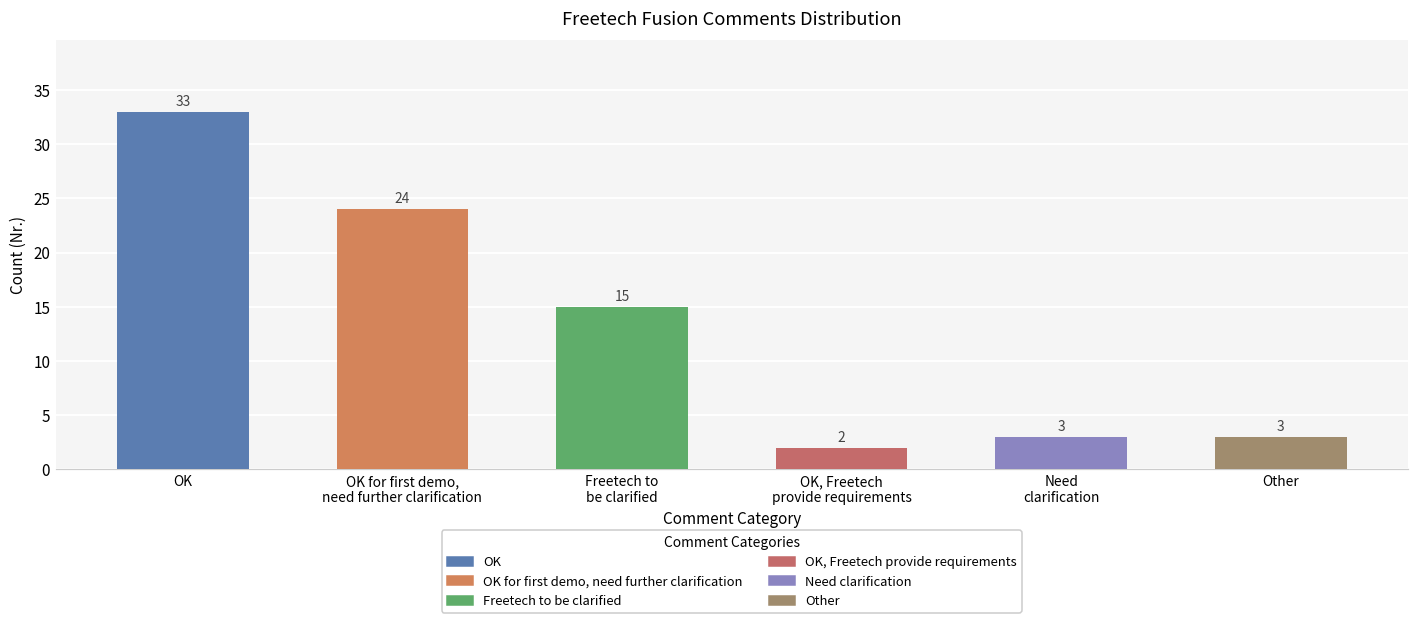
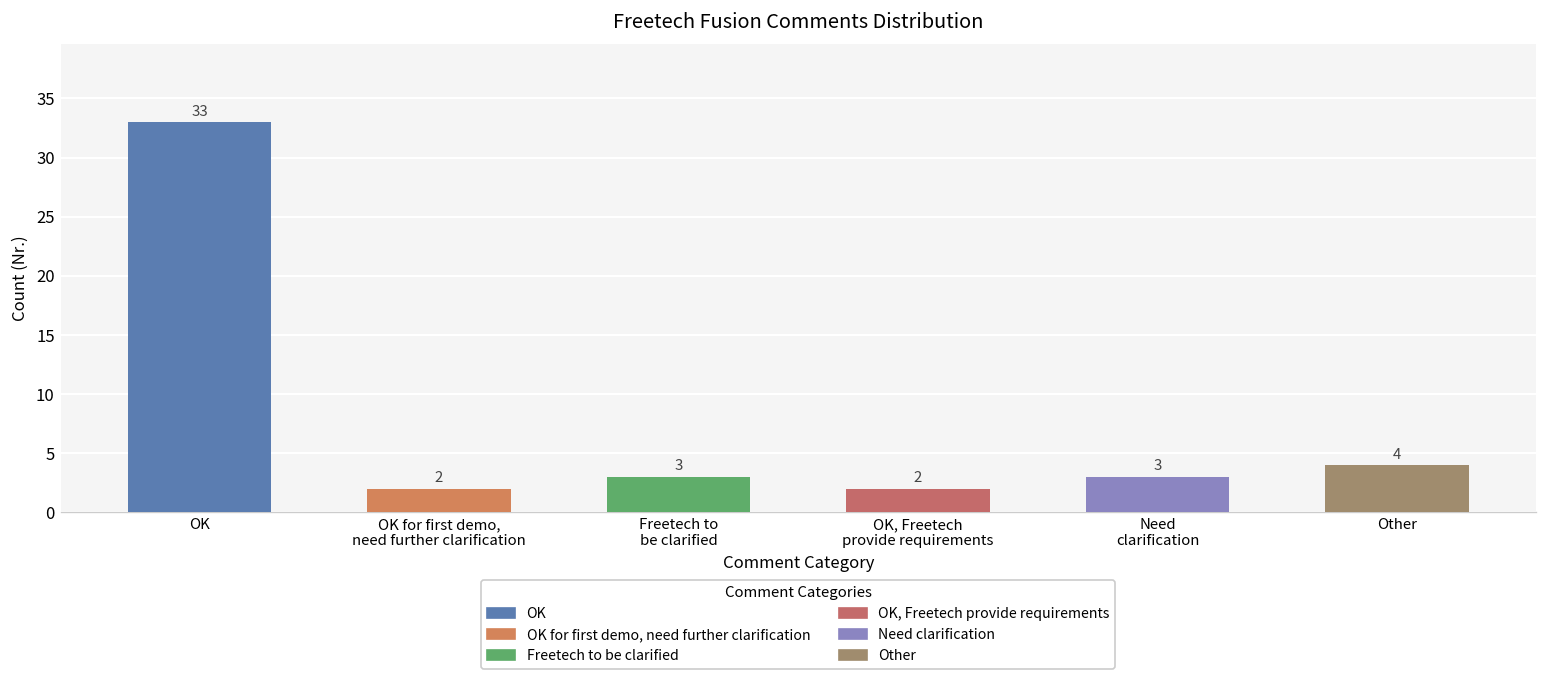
OK for first demo, need further clarification: 24 -> 2
Freetech to be clarified: 15 -> 3
Other: 3 -> 4
